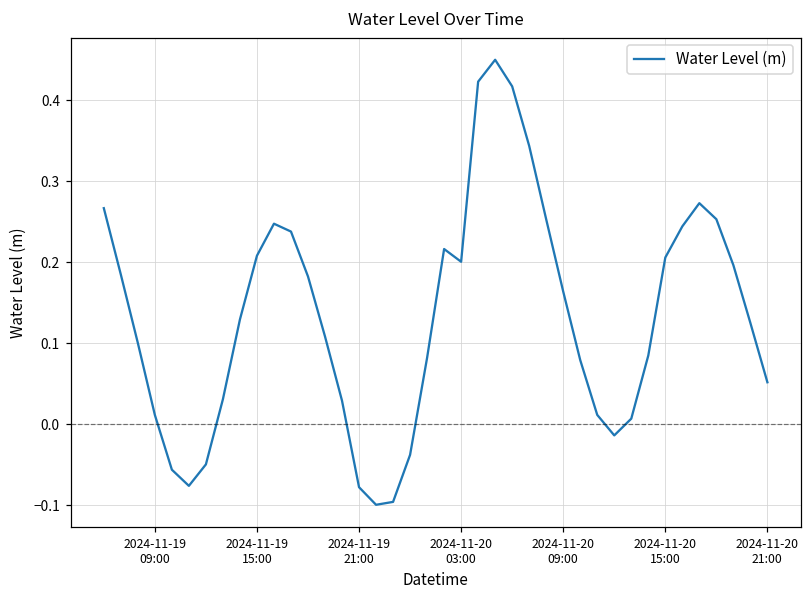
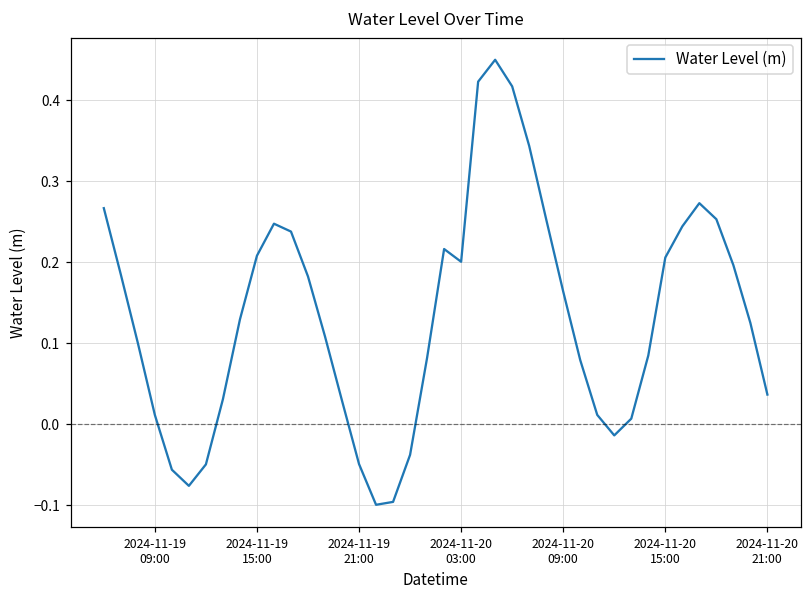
2024-11-19 21:00: -0.08 -> -0.05
2024-11-20 21:00: 0.05 -> 0.04
